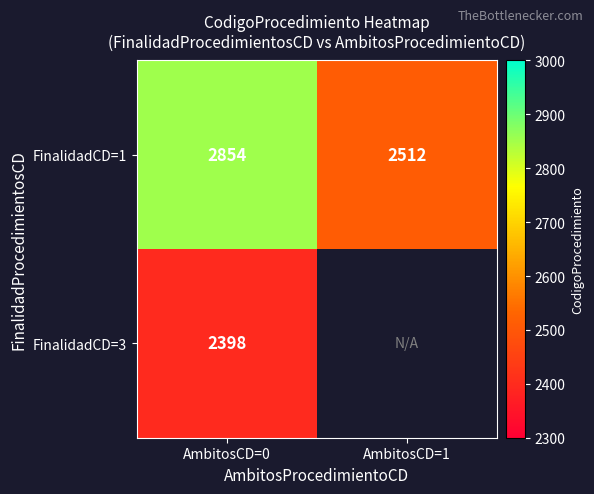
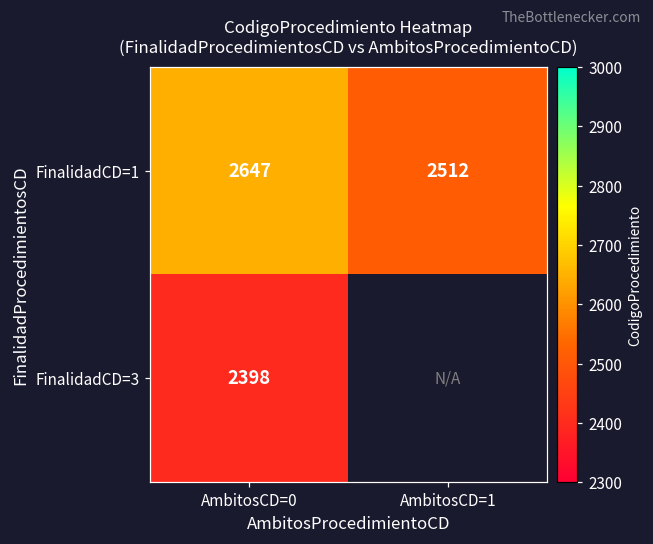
FinalidadCD=1, AmbitosCD=0: 2854 -> 2647
